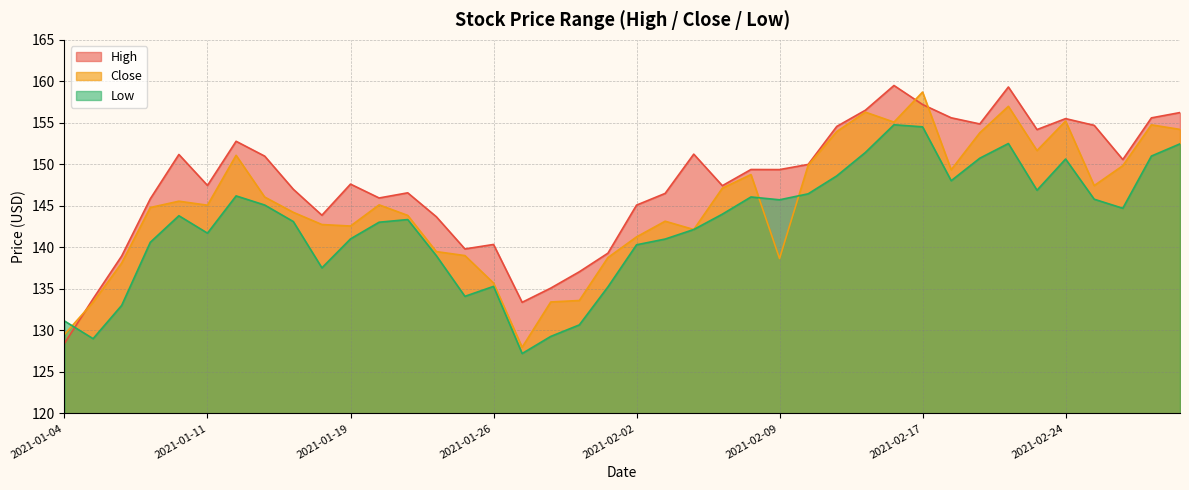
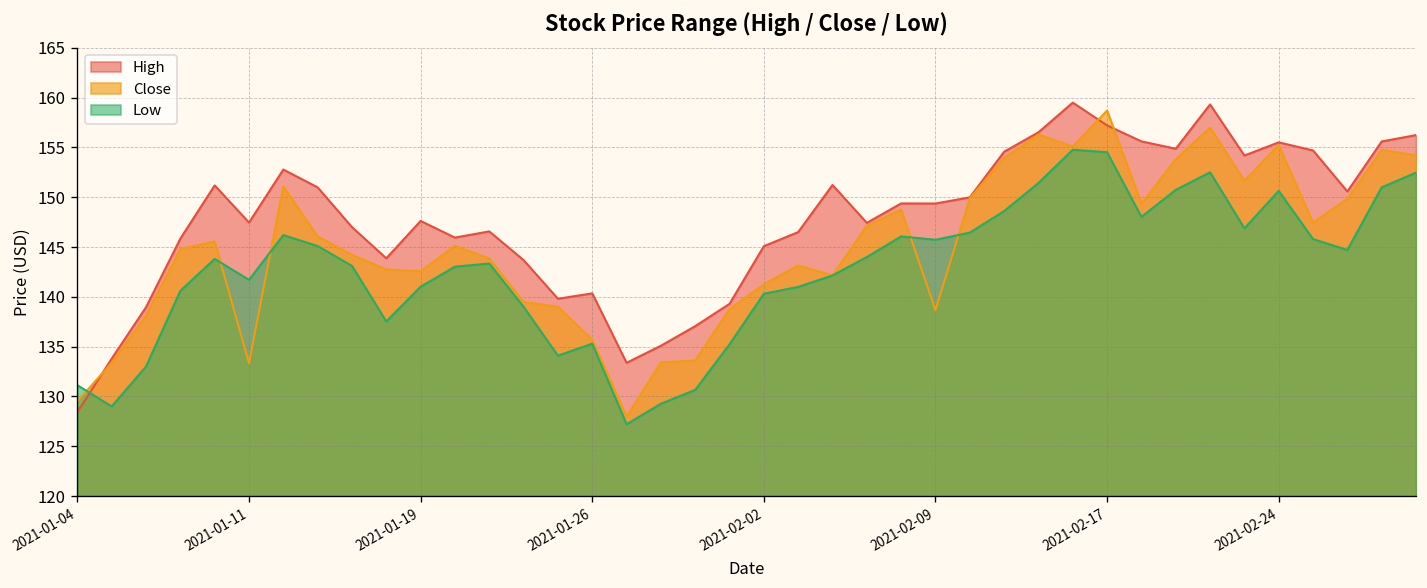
Close, 2021-01-11: 145 -> 133
